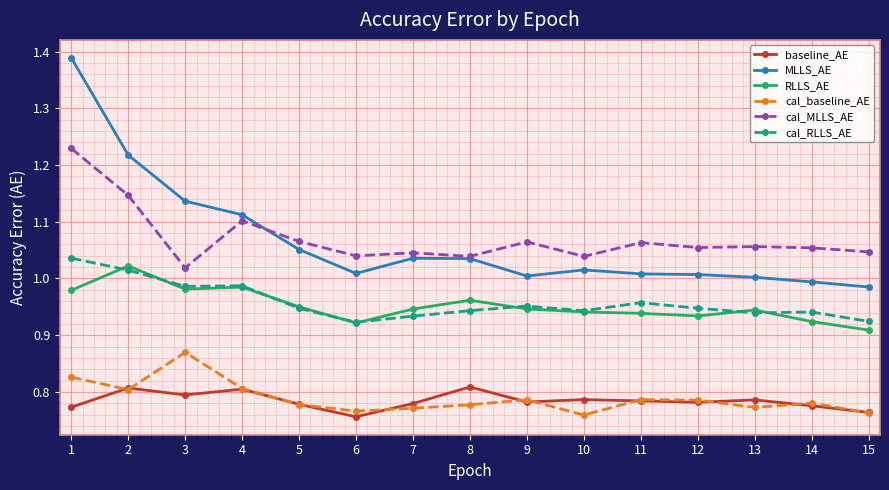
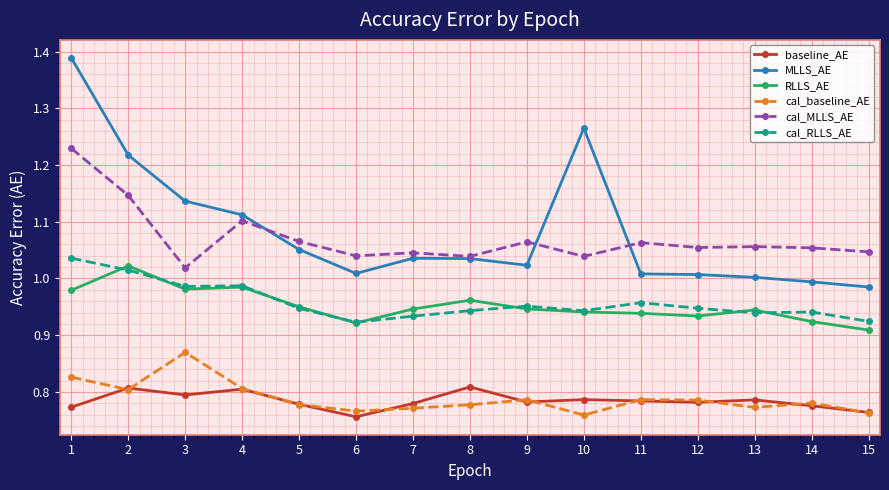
MLLS_AE, 9: 1.00 -> 1.02
MLLS_AE, 10: 1.02 -> 1.26
